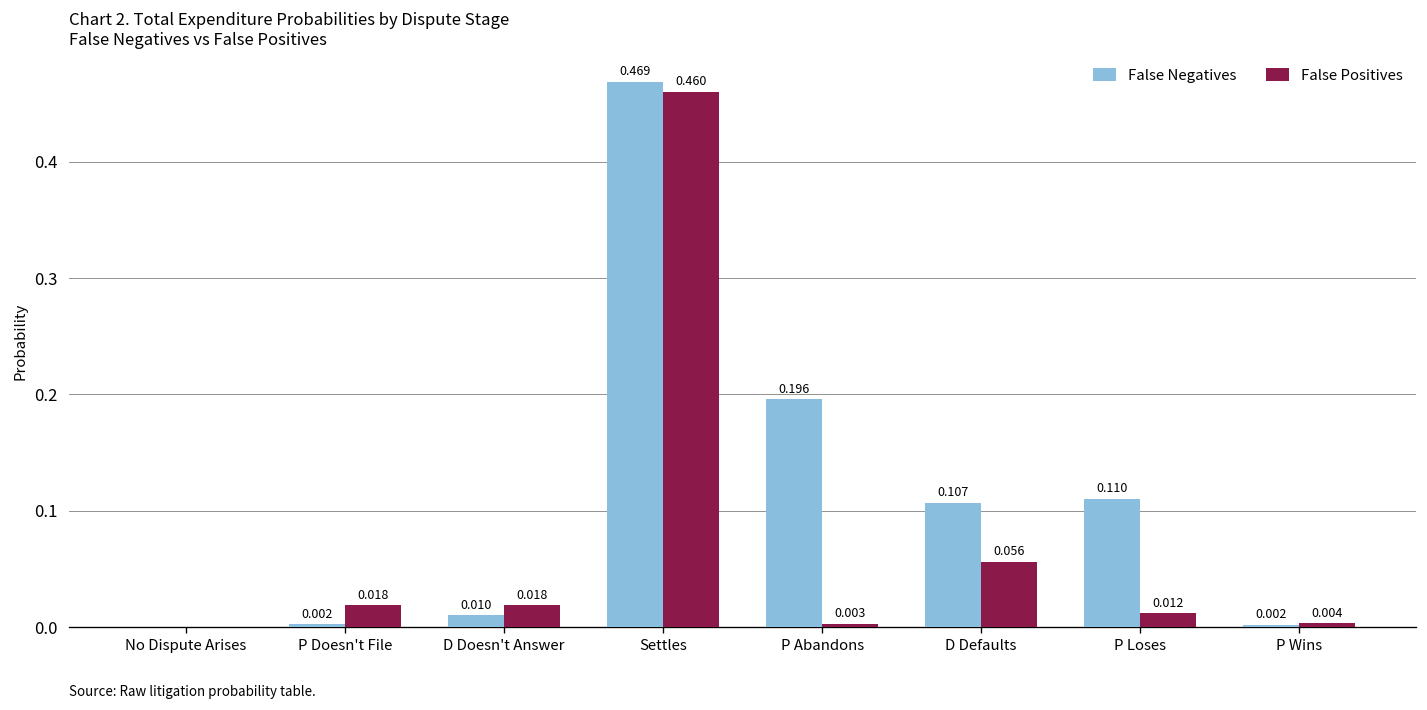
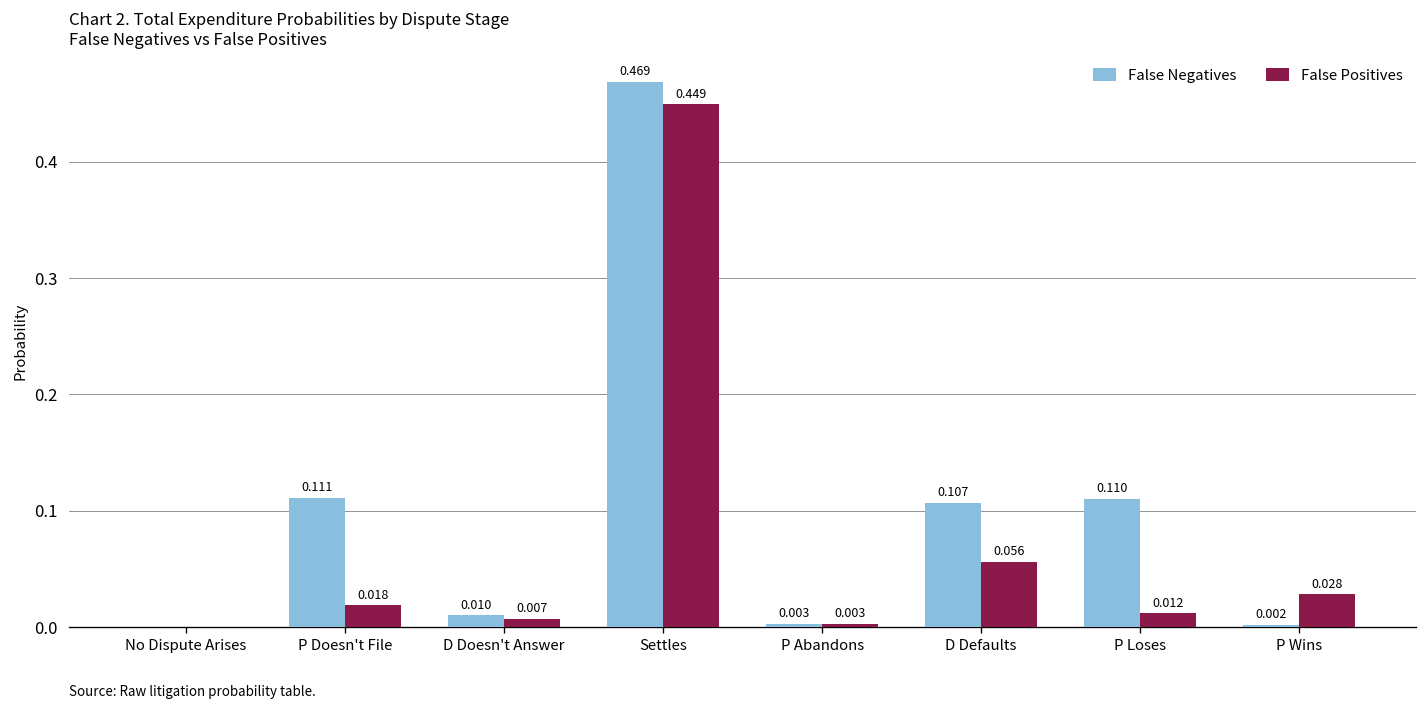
False Negatives, P Doesn't File: 0.002 -> 0.111
False Positives, D Doesn't Answer: 0.018 -> 0.007
False Positives, Settles: 0.460 -> 0.449
False Negatives, P Abandons: 0.196 -> 0.003
False Positives, P Wins: 0.004 -> 0.028
